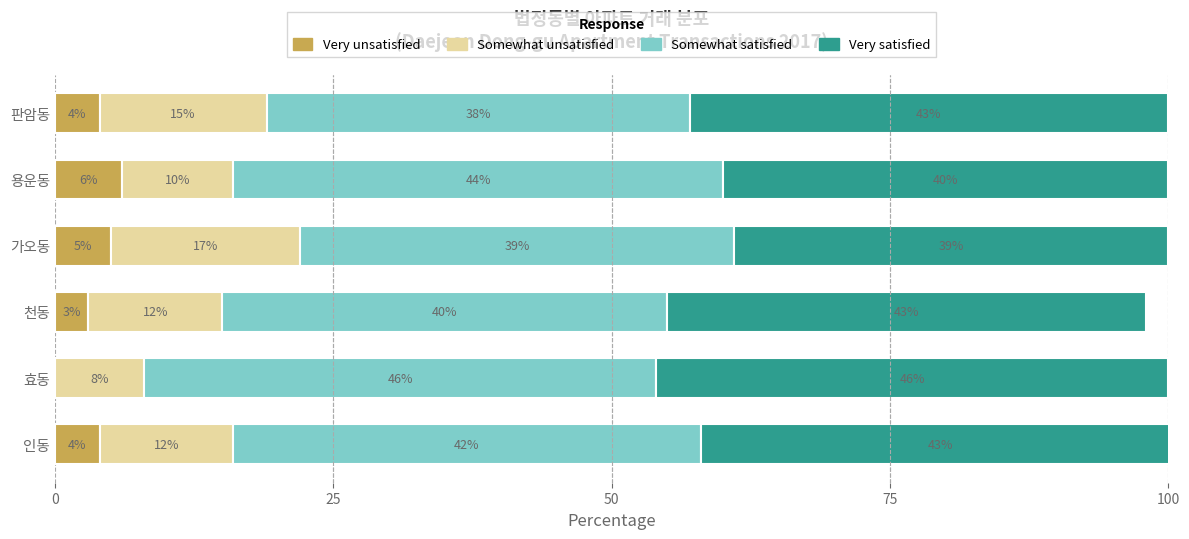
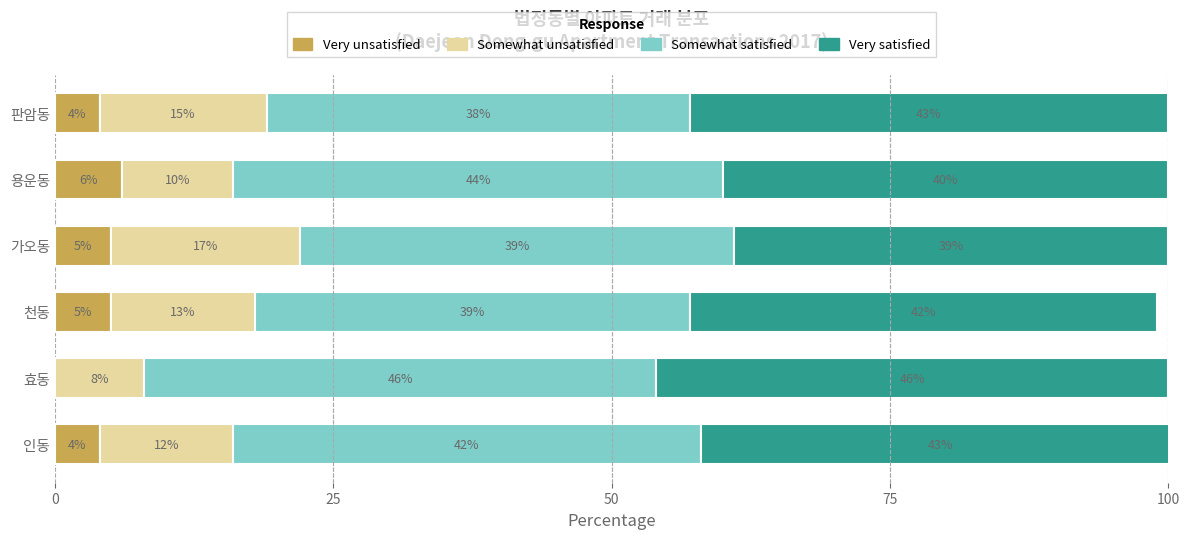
Very unsatisfied, 천동: 3% -> 5%
Somewhat unsatisfied, 천동: 12% -> 13%
Somewhat satisfied, 천동: 40% -> 39%
Very satisfied, 천동: 43% -> 42%
